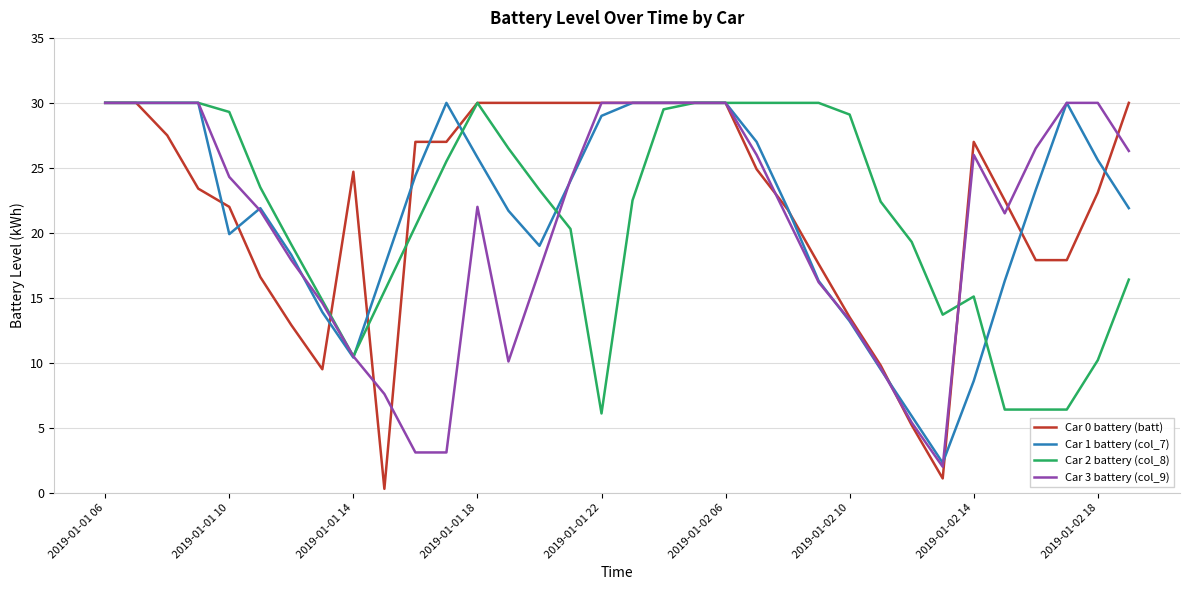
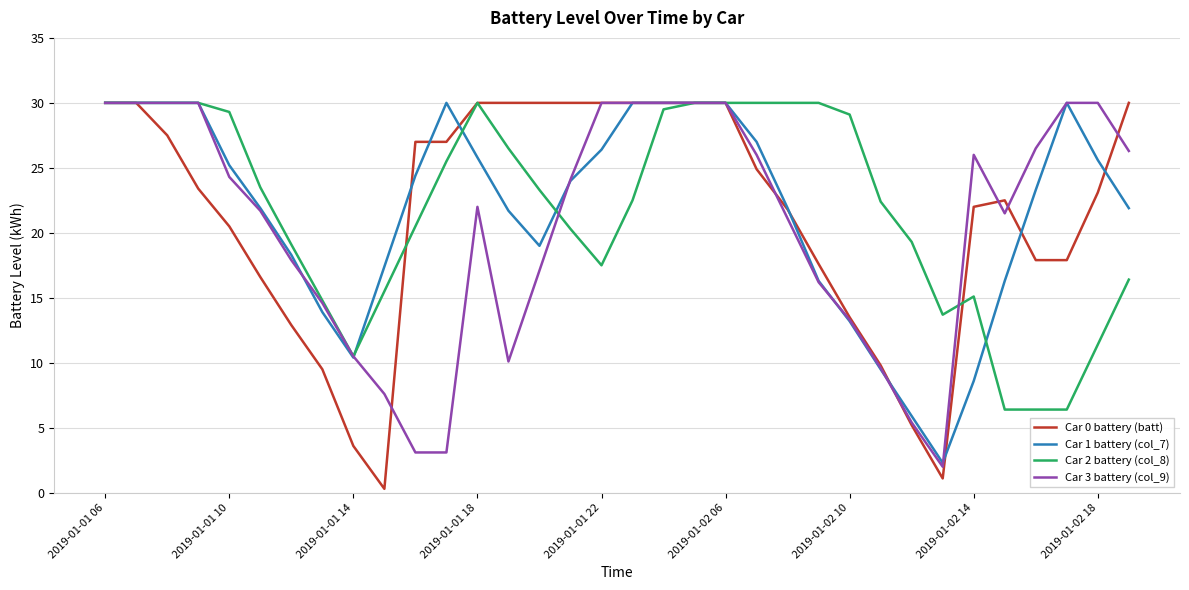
Car 0 battery (batt), 2019-01-01 10: 22.0 -> 20.5
Car 1 battery (col_7), 2019-01-01 10: 19.9 -> 25.2
Car 0 battery (batt), 2019-01-01 14: 24.7 -> 3.6
Car 1 battery (col_7), 2019-01-01 22: 29.0 -> 26.4
Car 2 battery (col_8), 2019-01-01 22: 6.1 -> 17.5
Car 0 battery (batt), 2019-01-02 14: 27 -> 22
Car 2 battery (col_8), 2019-01-02 18: 10.2 -> 11.4
